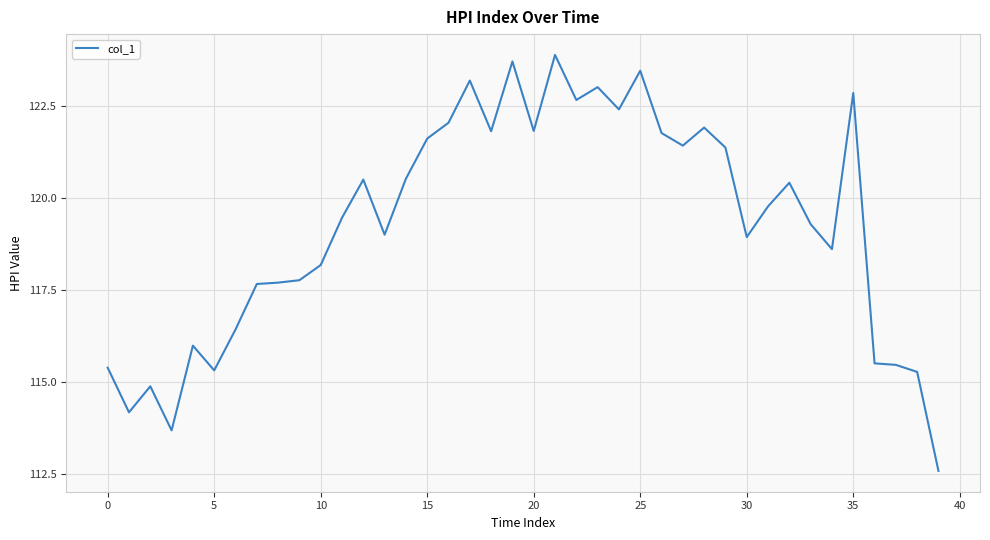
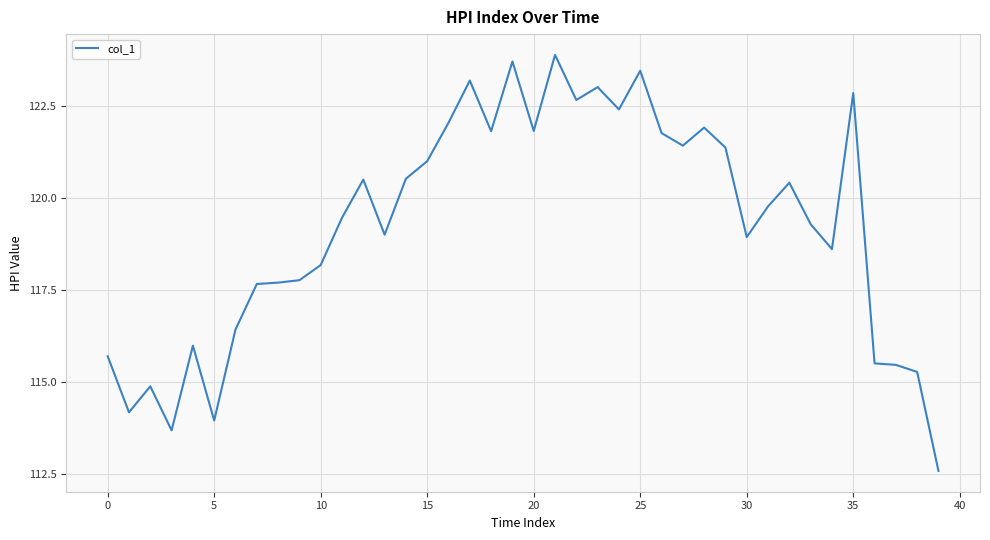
0: 115.4 -> 115.7
5: 115.3 -> 114.0
15: 121.6 -> 121.0
